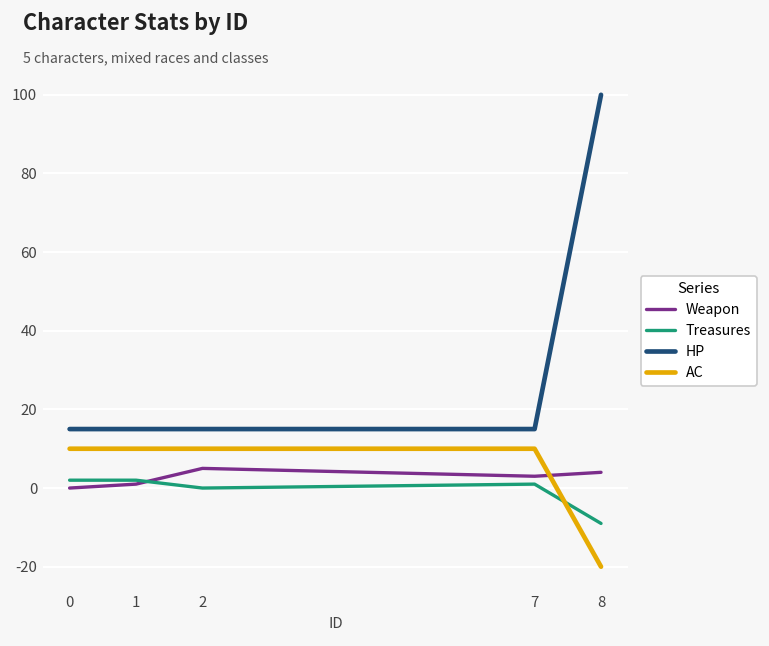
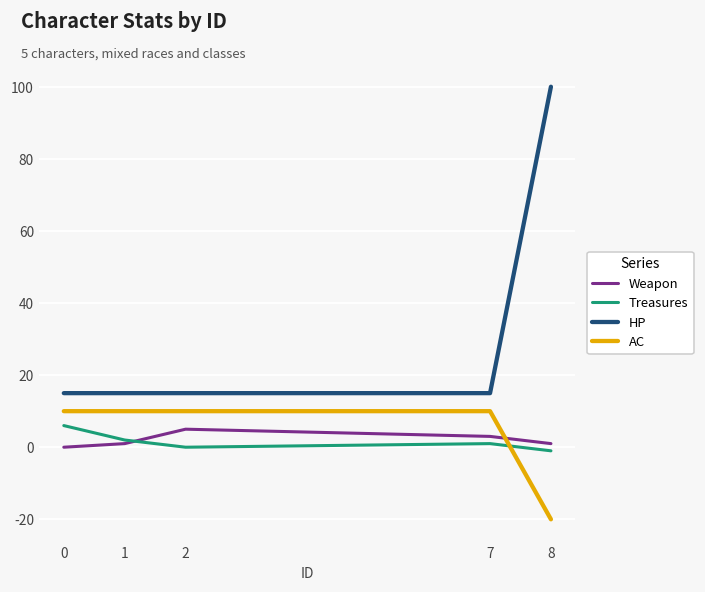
Treasures, 0: 2 -> 6
Weapon, 8: 4 -> 1
Treasures, 8: -9 -> -1
